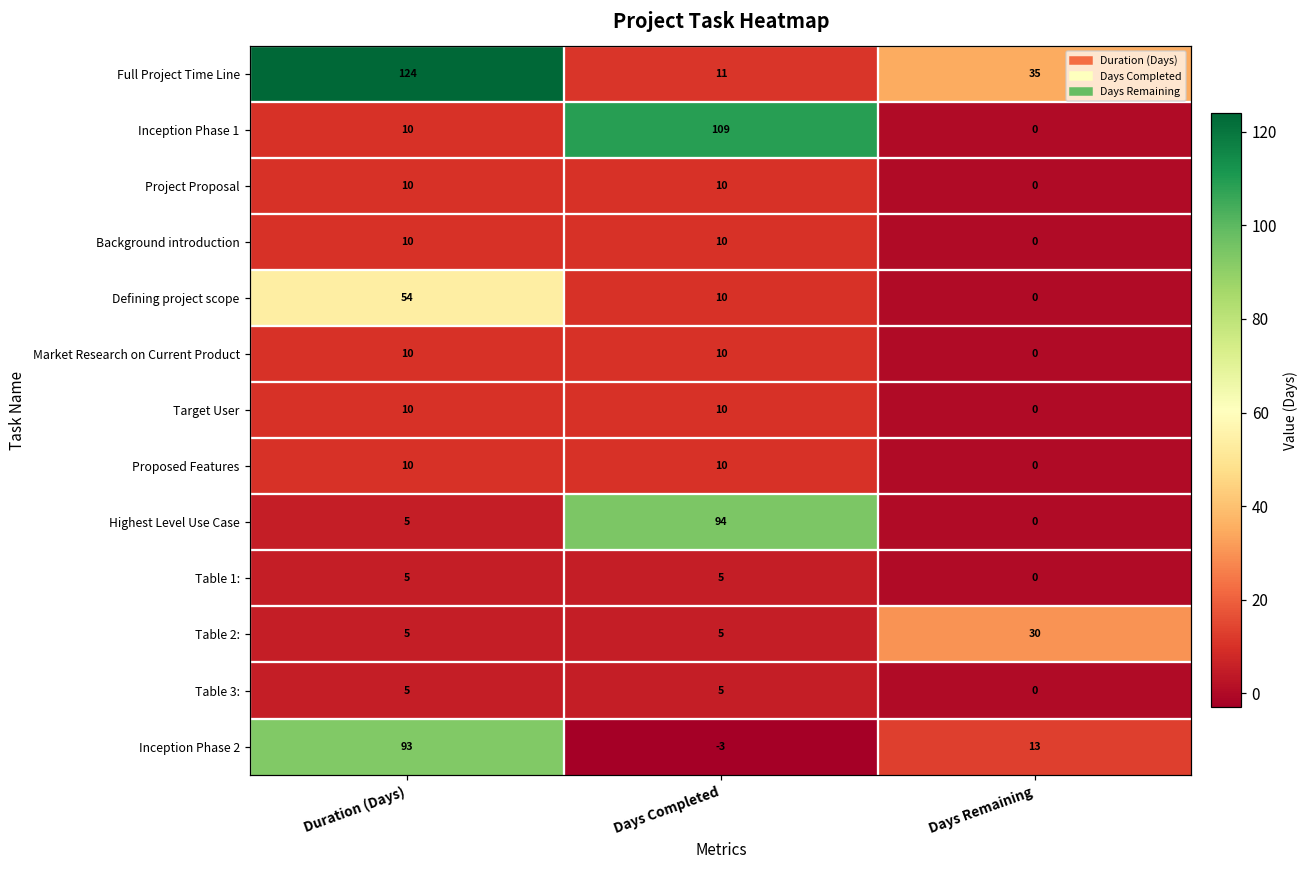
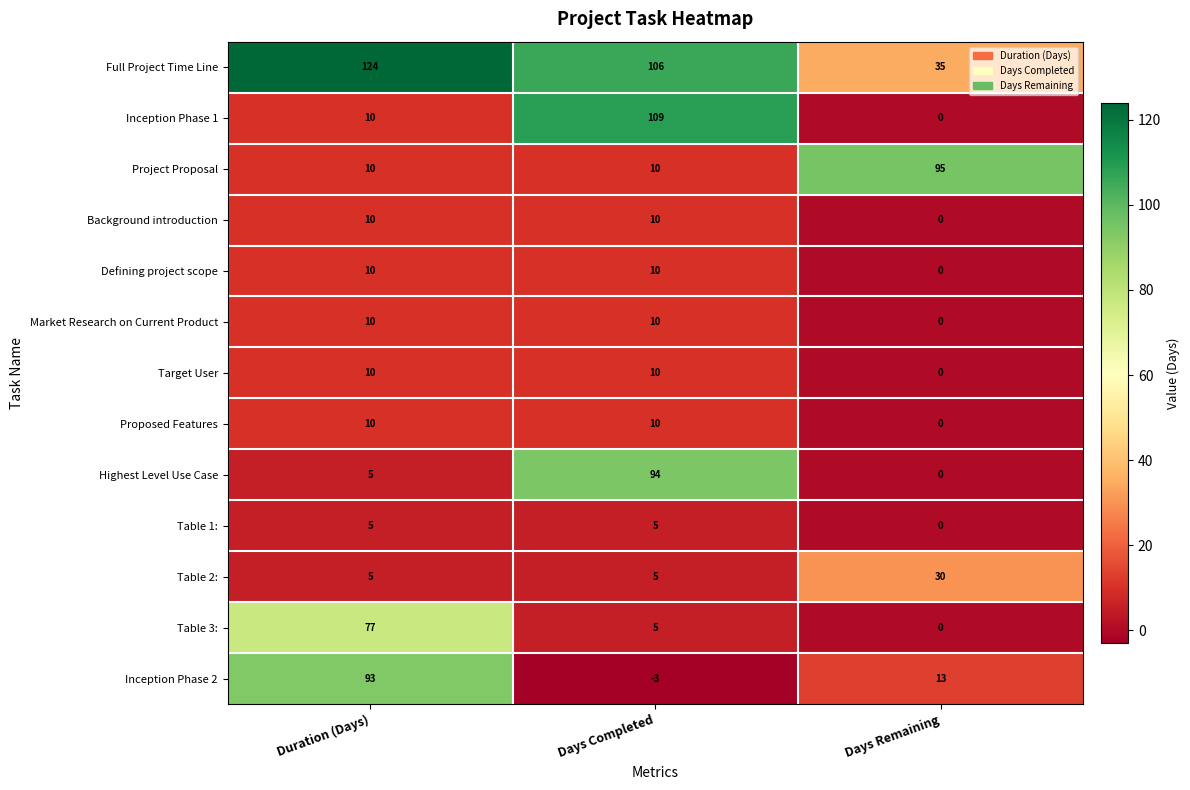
Full Project Time Line, Days Completed: 11 -> 106
Project Proposal, Days Remaining: 0 -> 95
Defining project scope, Duration (Days): 54 -> 10
Table 3:, Duration (Days): 5 -> 77
